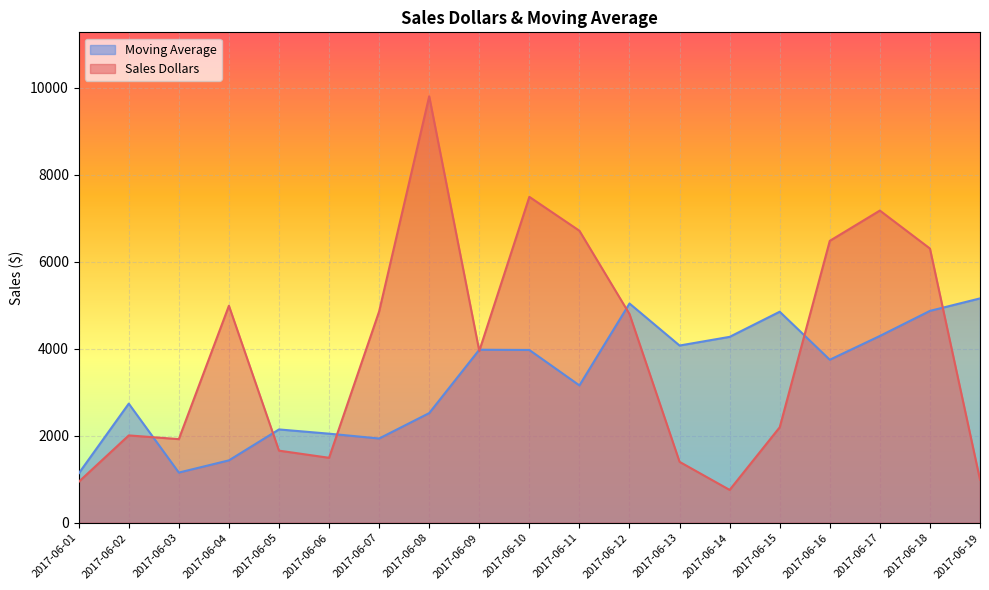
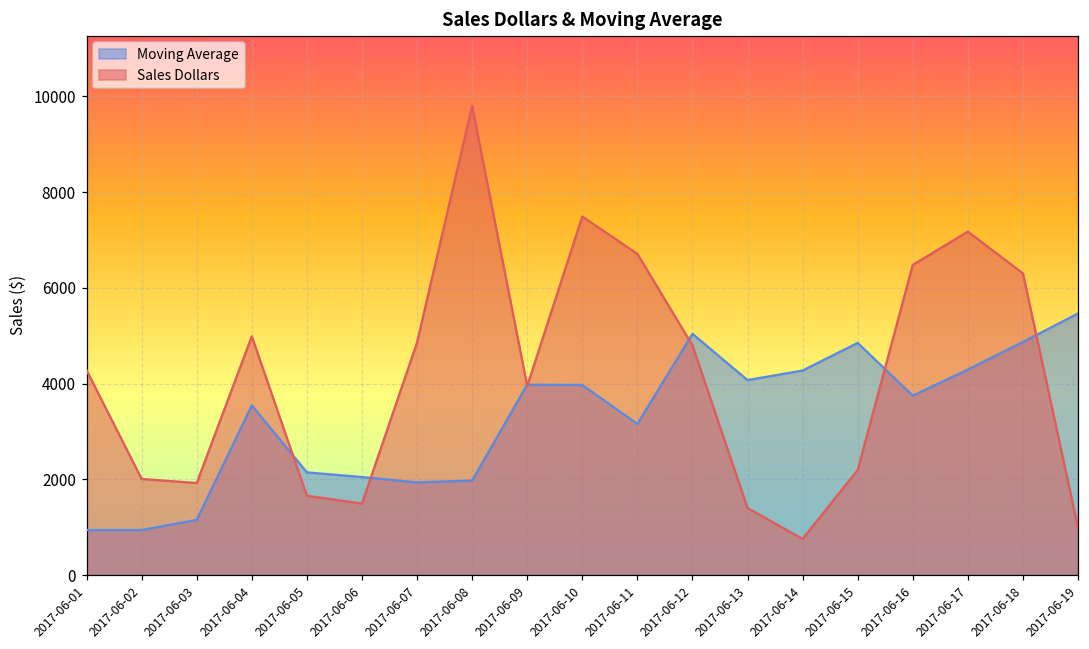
Moving Average, 2017-06-01: 1100 -> 900
Sales Dollars, 2017-06-01: 900 -> 4300
Moving Average, 2017-06-02: 2700 -> 900
Moving Average, 2017-06-04: 1400 -> 3500
Moving Average, 2017-06-08: 2500 -> 2000
Moving Average, 2017-06-19: 5200 -> 5500
